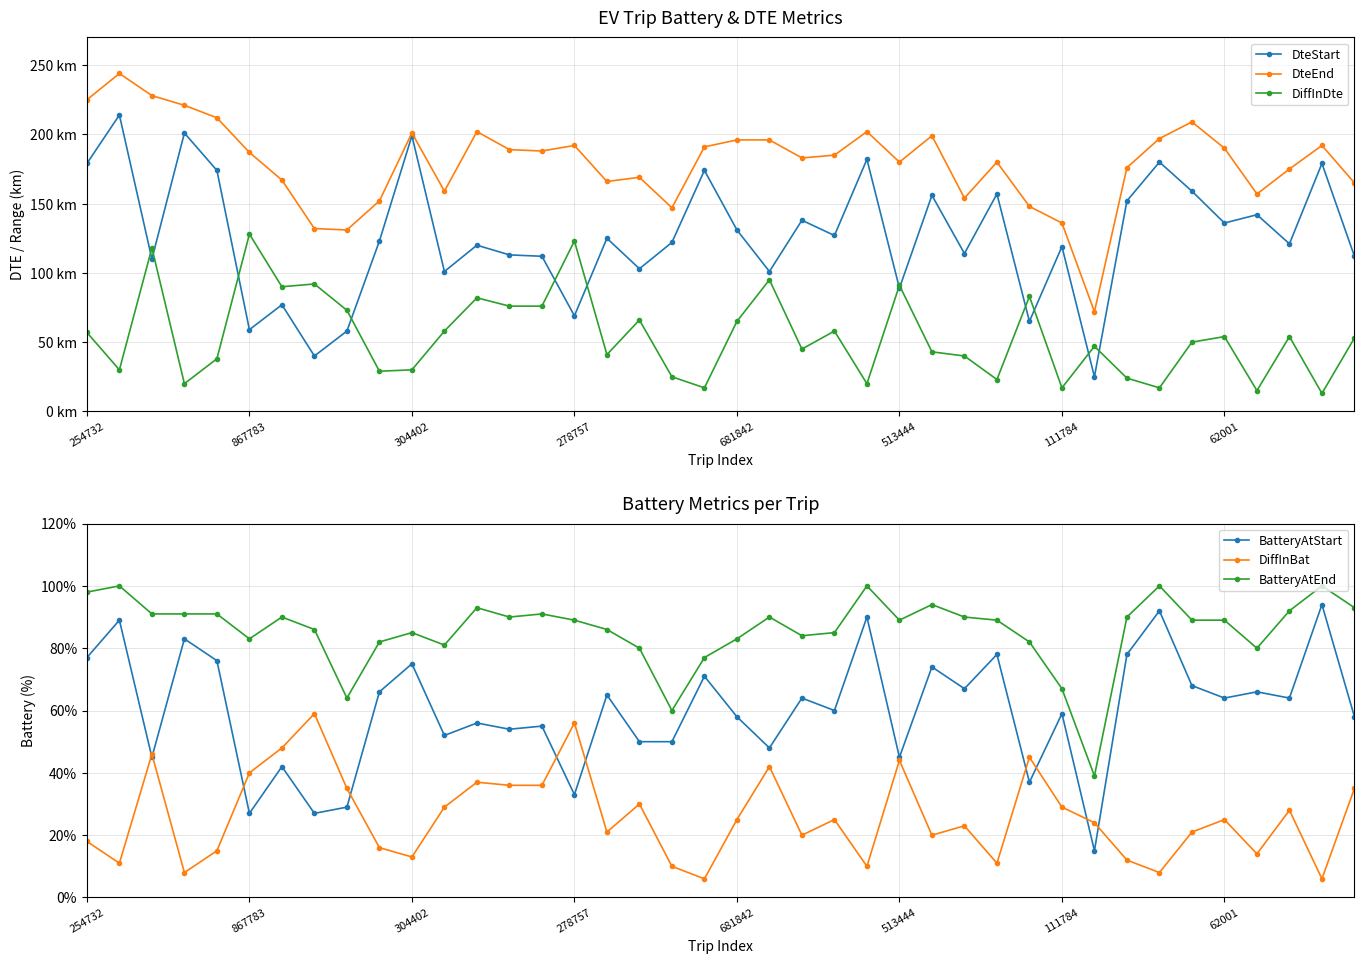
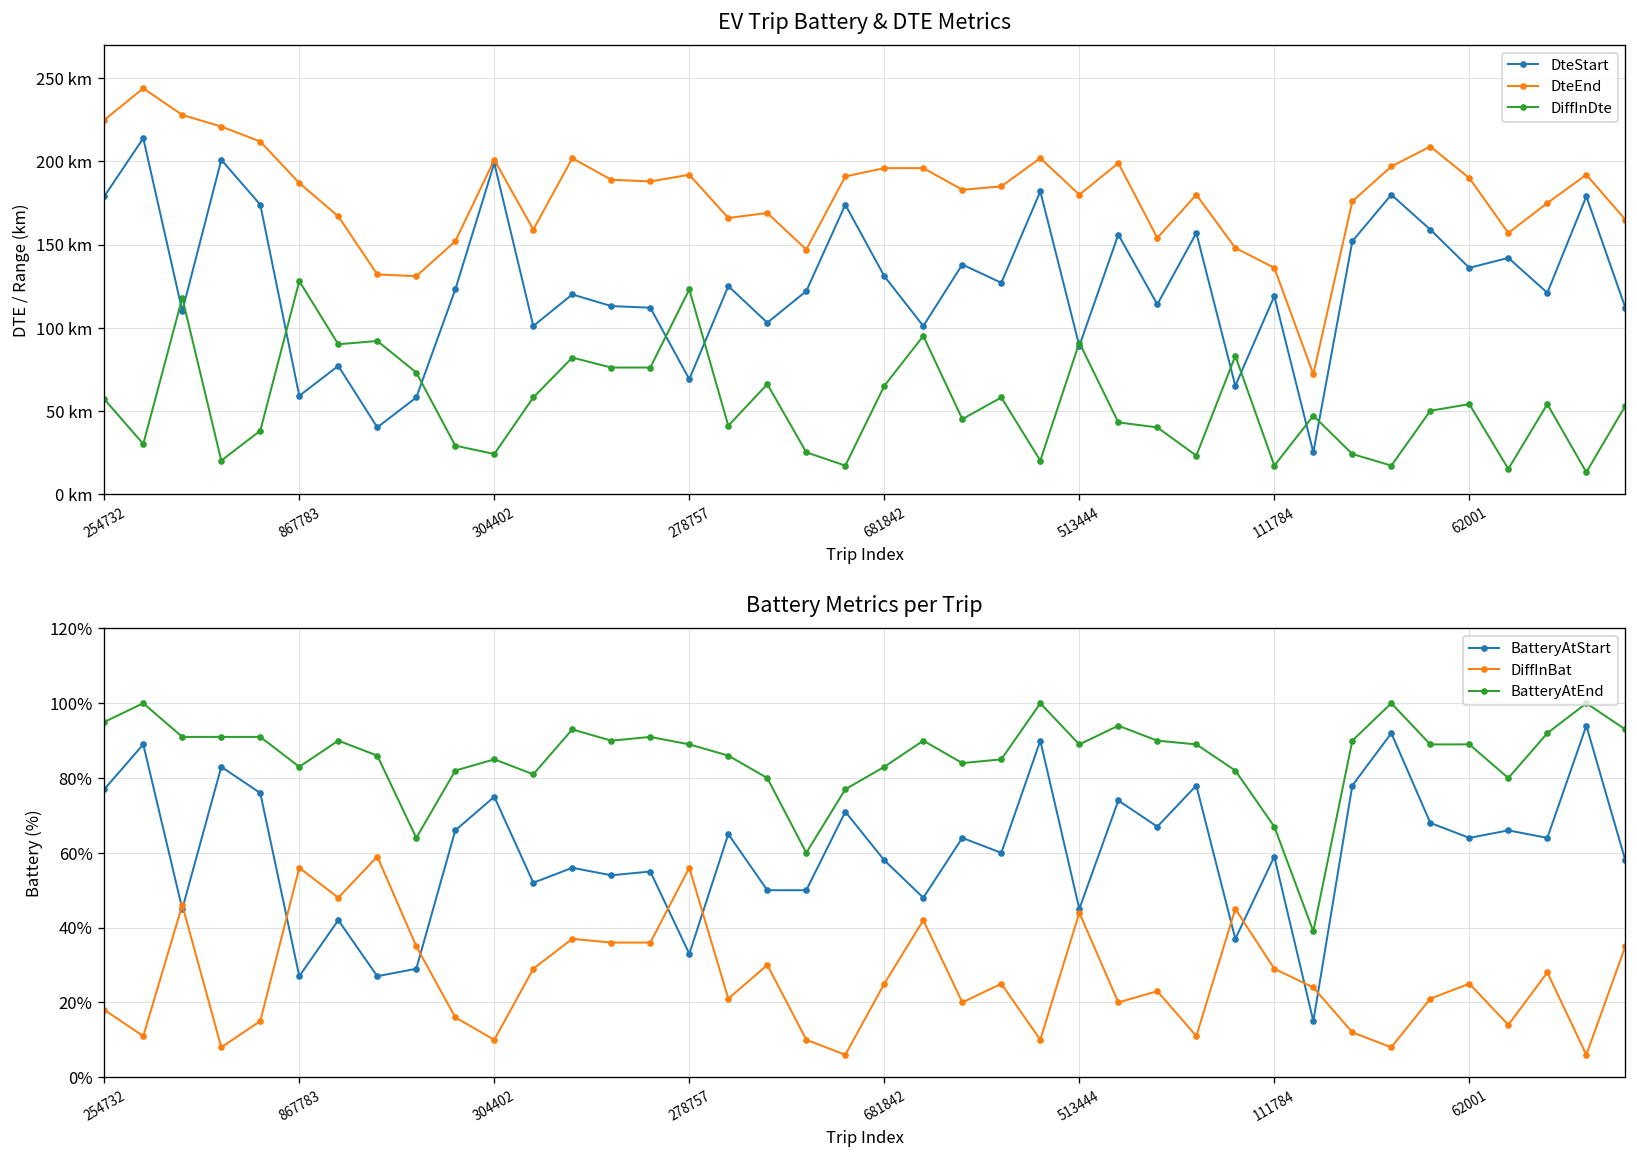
EV Trip Battery & DTE Metrics, DiffInDte, 304402: 30 km -> 24 km
Battery Metrics per Trip, BatteryAtEnd, 254732: 98% -> 95%
Battery Metrics per Trip, DiffInBat, 867783: 40% -> 56%
Battery Metrics per Trip, DiffInBat, 304402: 13% -> 10%
